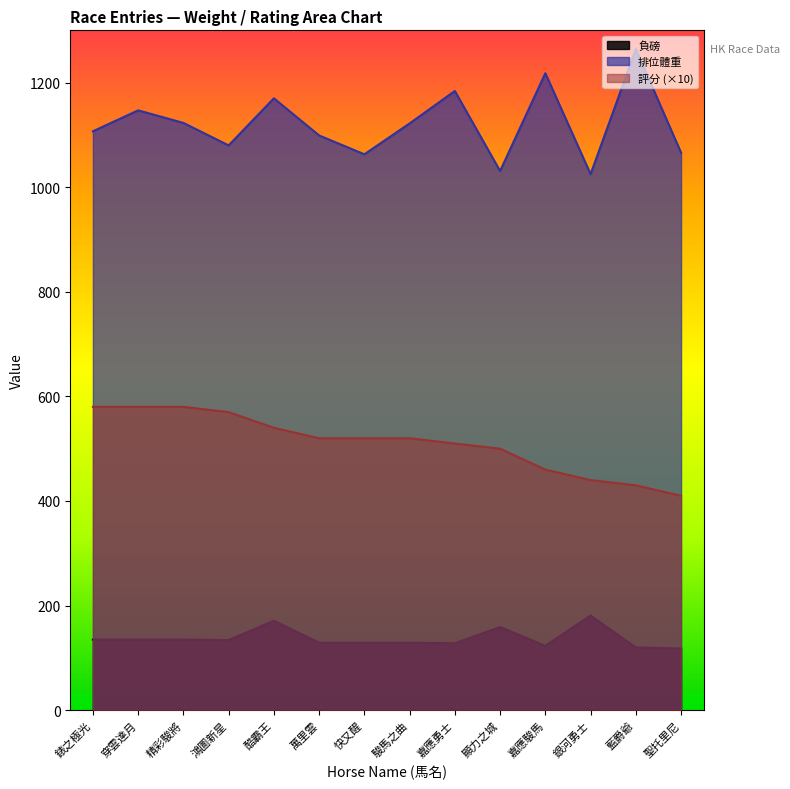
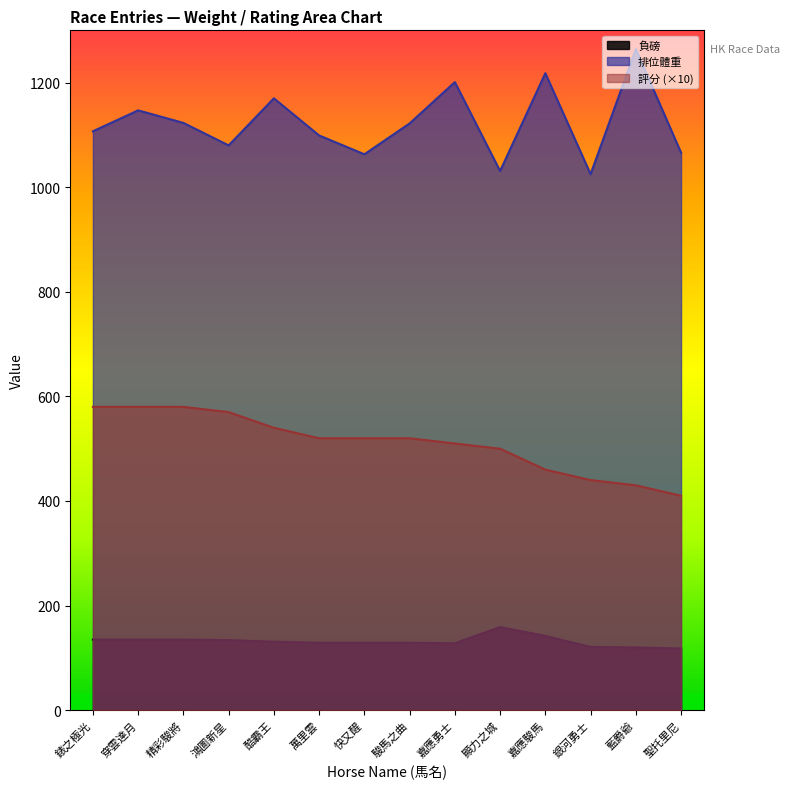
負磅, 酷霸王: 170 -> 130
排位體重, 嘉應勇士: 1180 -> 1200
負磅, 嘉應駿馬: 120 -> 140
負磅, 銀河勇士: 180 -> 120
